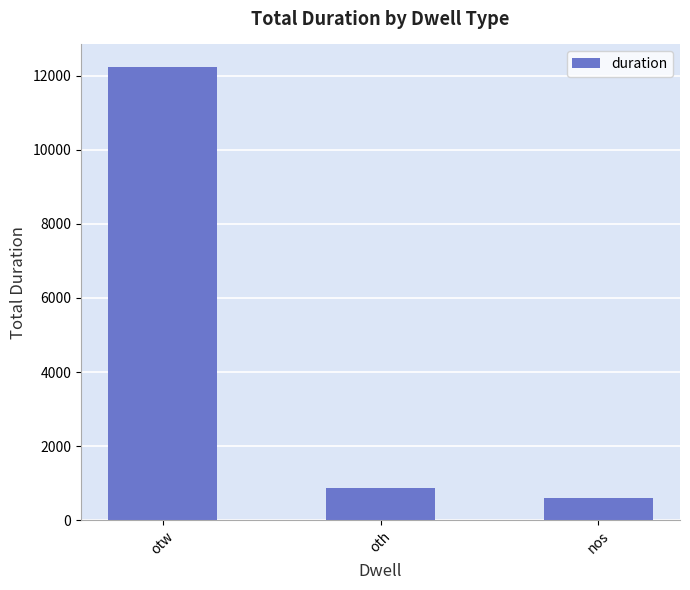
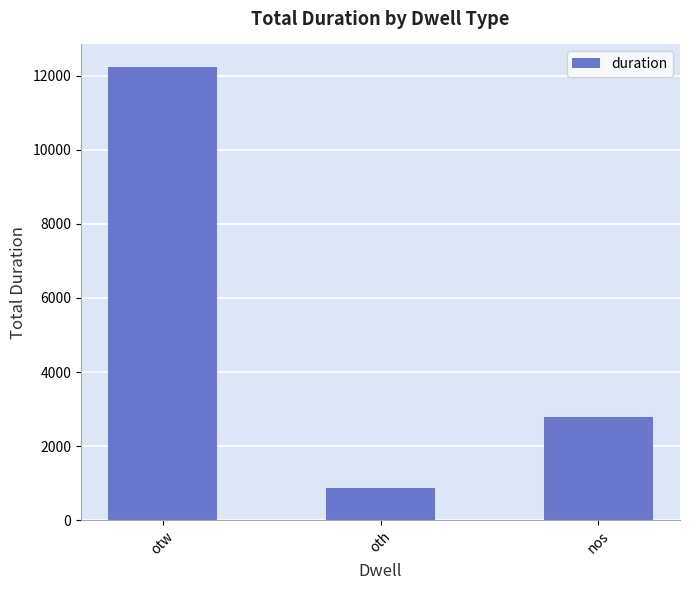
nos: 600 -> 2800
